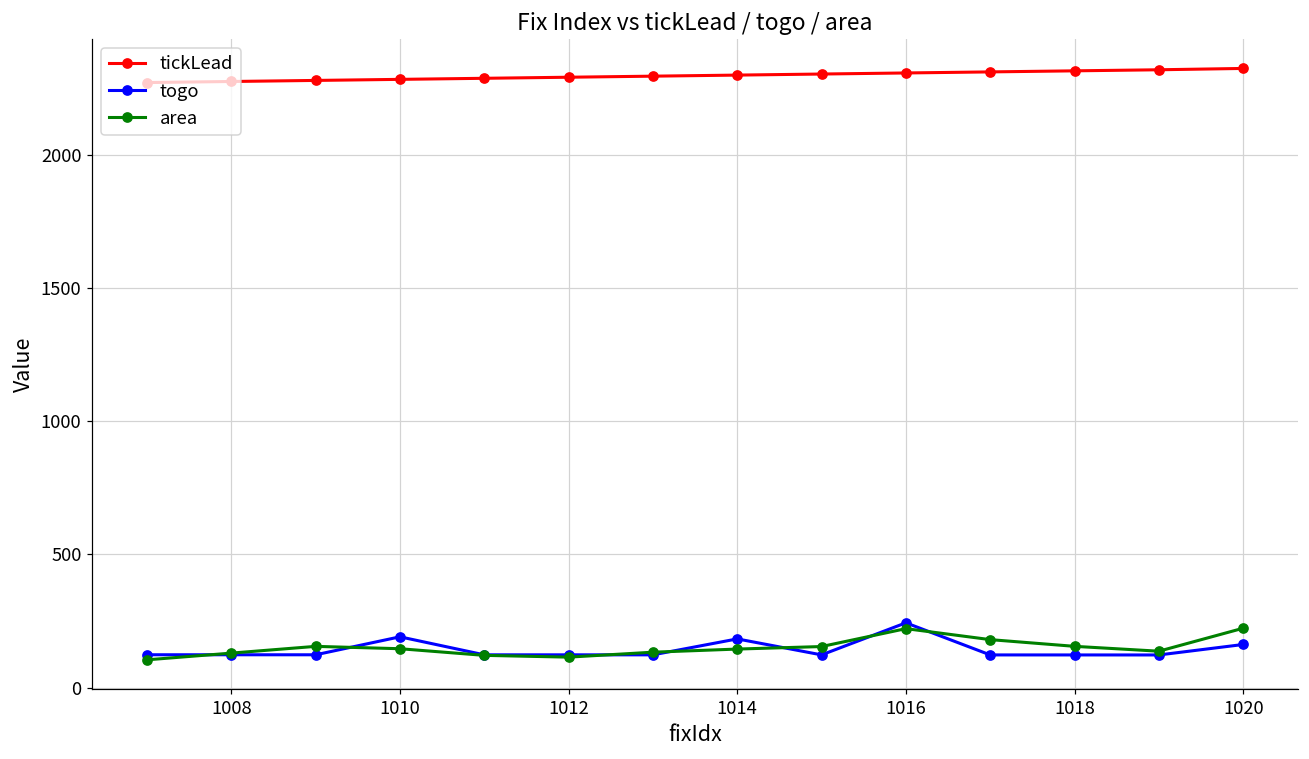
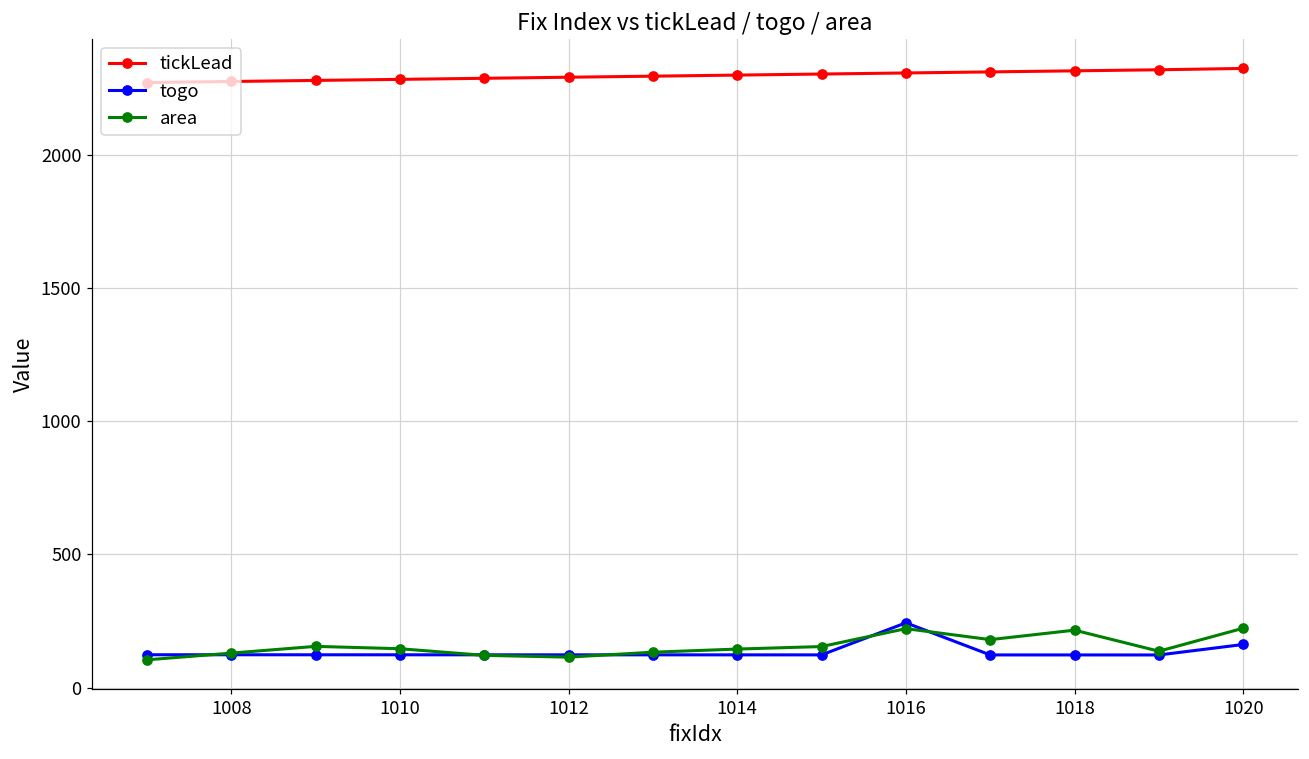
togo, 1010: 190 -> 120
togo, 1014: 180 -> 120
area, 1018: 160 -> 220
